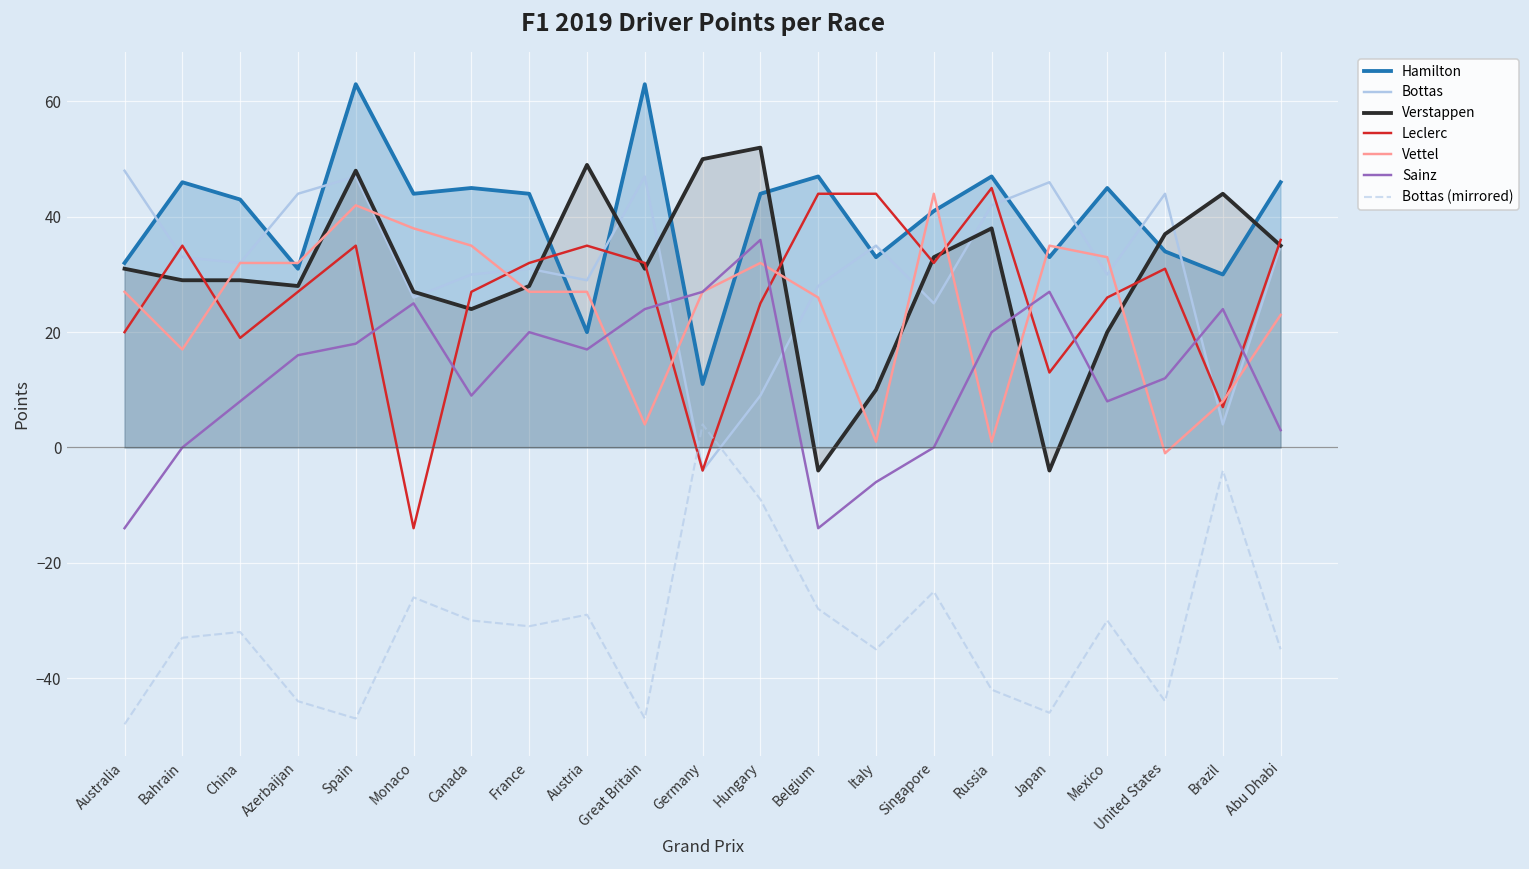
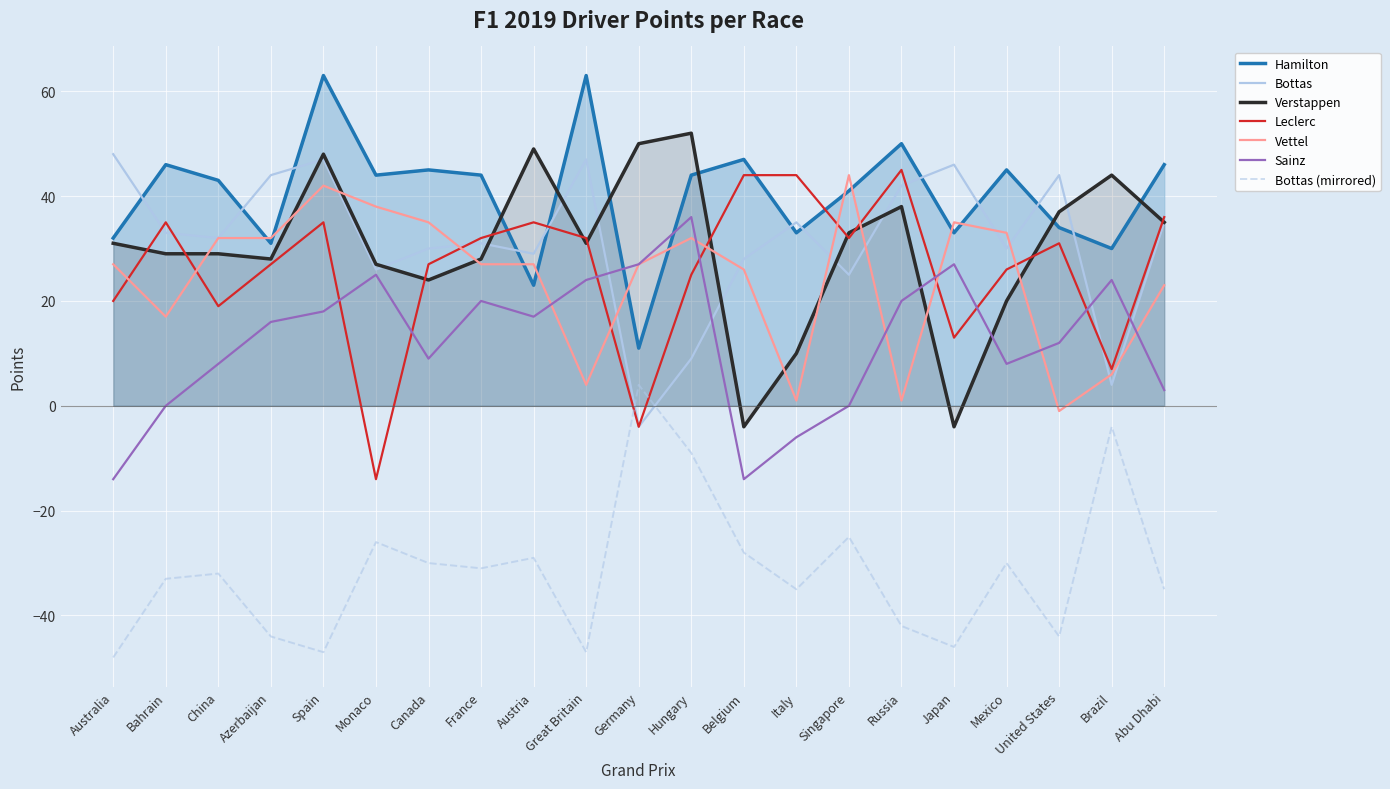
Hamilton, Austria: 20 -> 23
Hamilton, Russia: 47 -> 50
Vettel, Brazil: 8 -> 6
